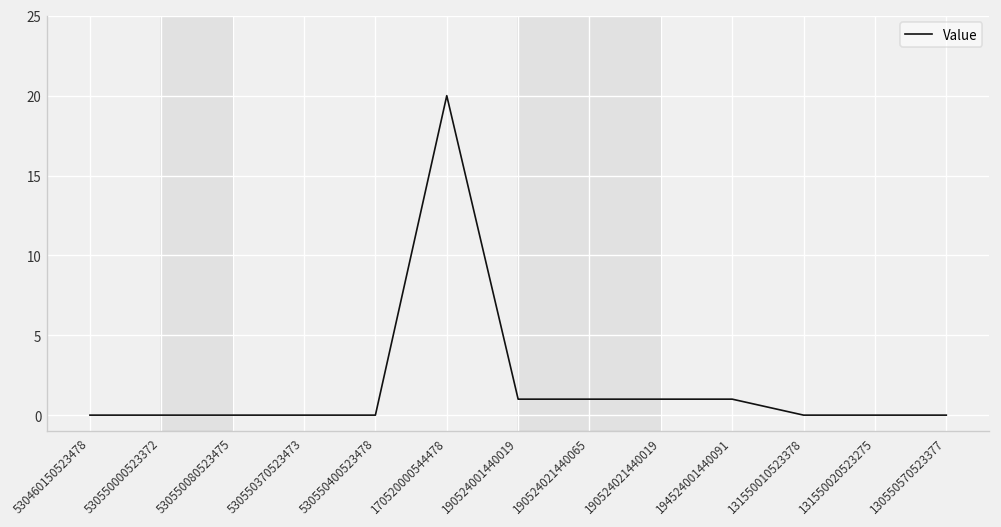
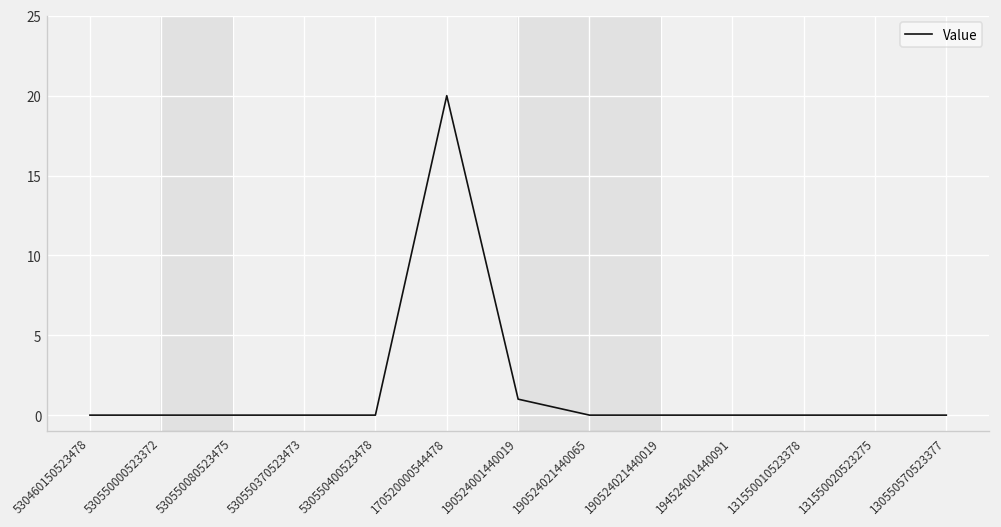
190524021440065: 1 -> 0
190524021440019: 1 -> 0
194524001440091: 1 -> 0
